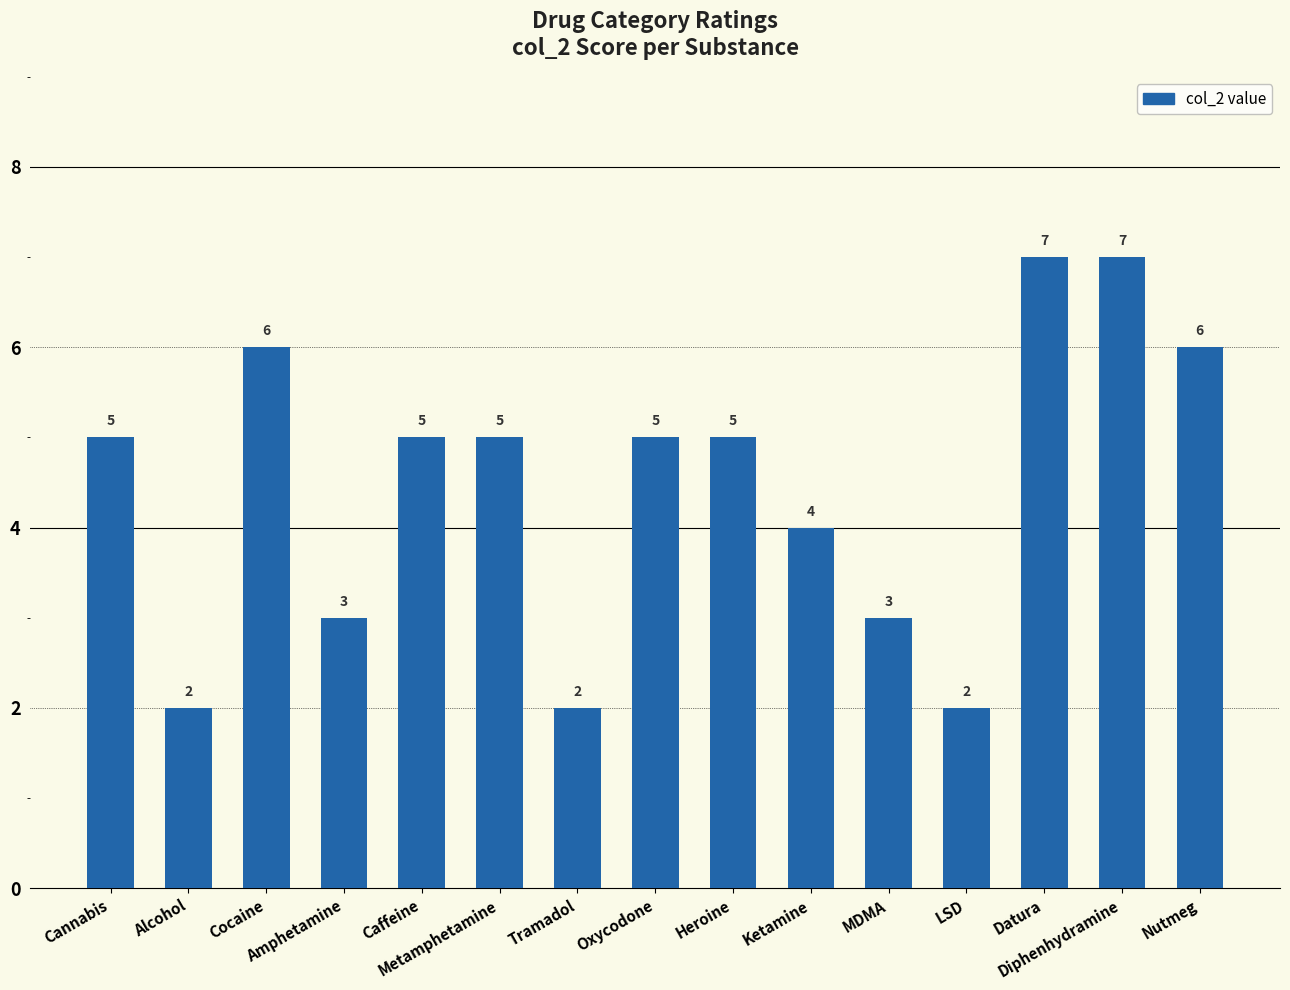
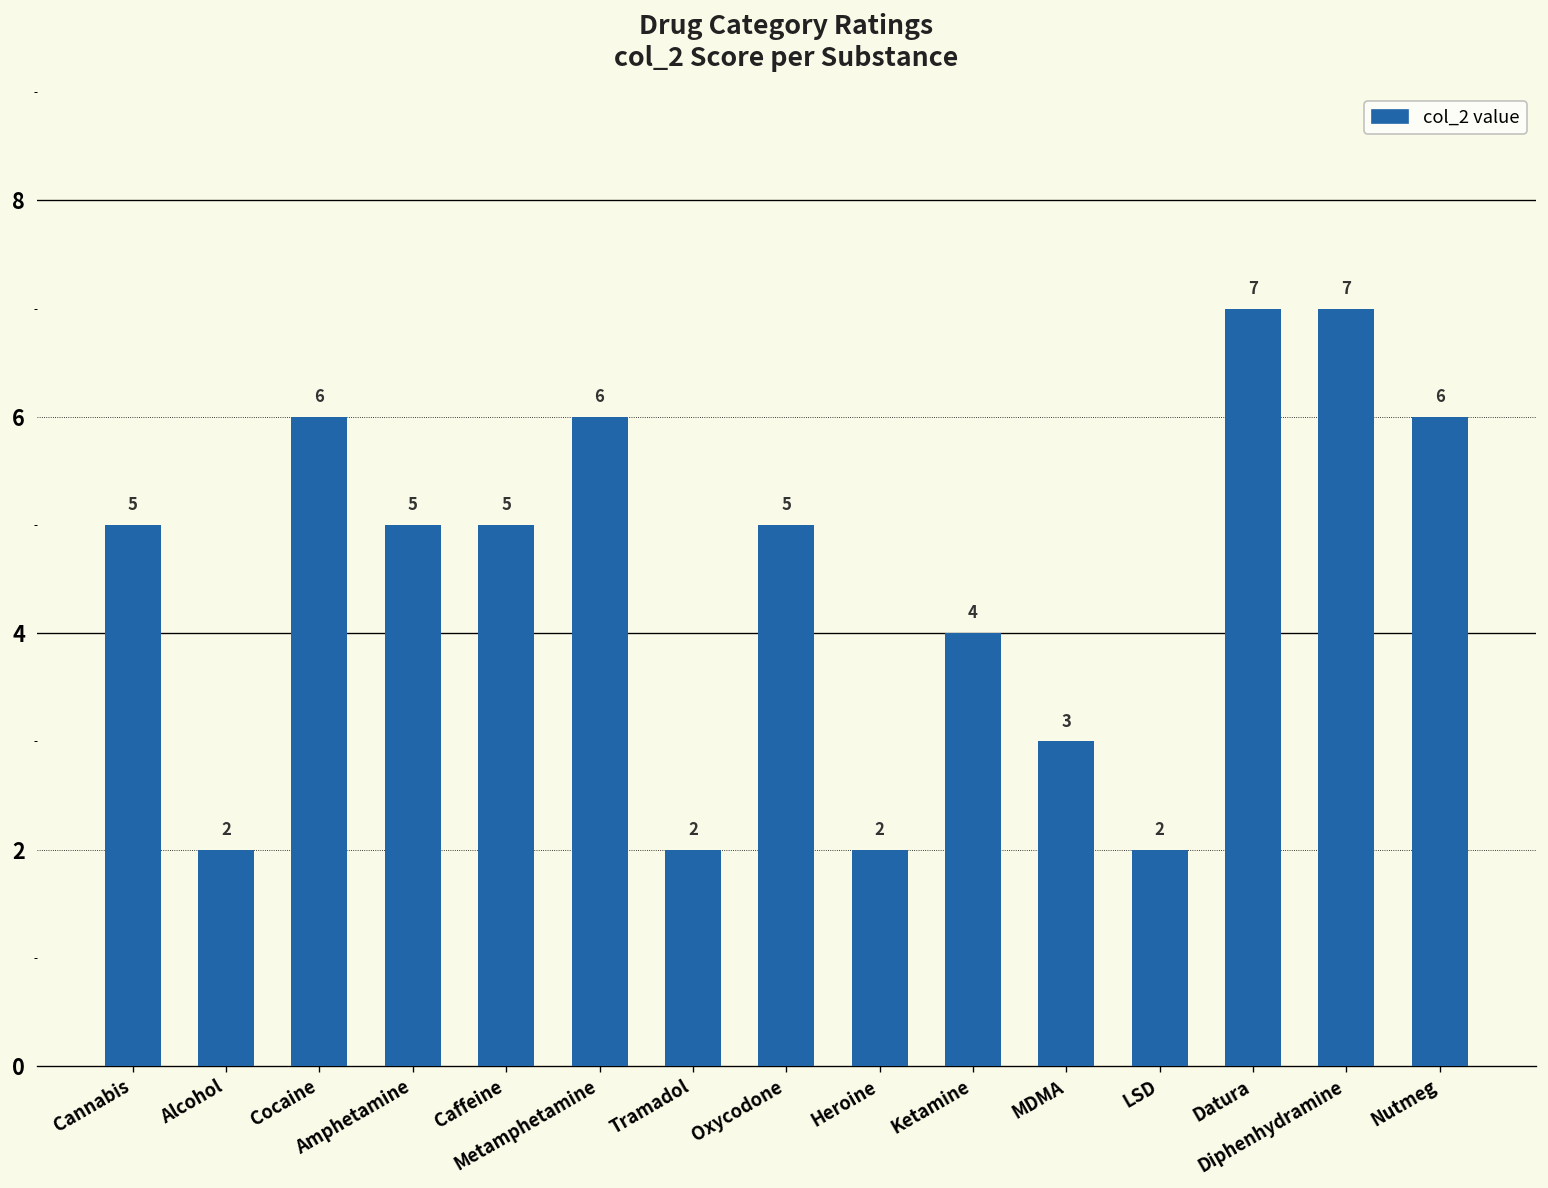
Amphetamine: 3 -> 5
Metamphetamine: 5 -> 6
Heroine: 5 -> 2
